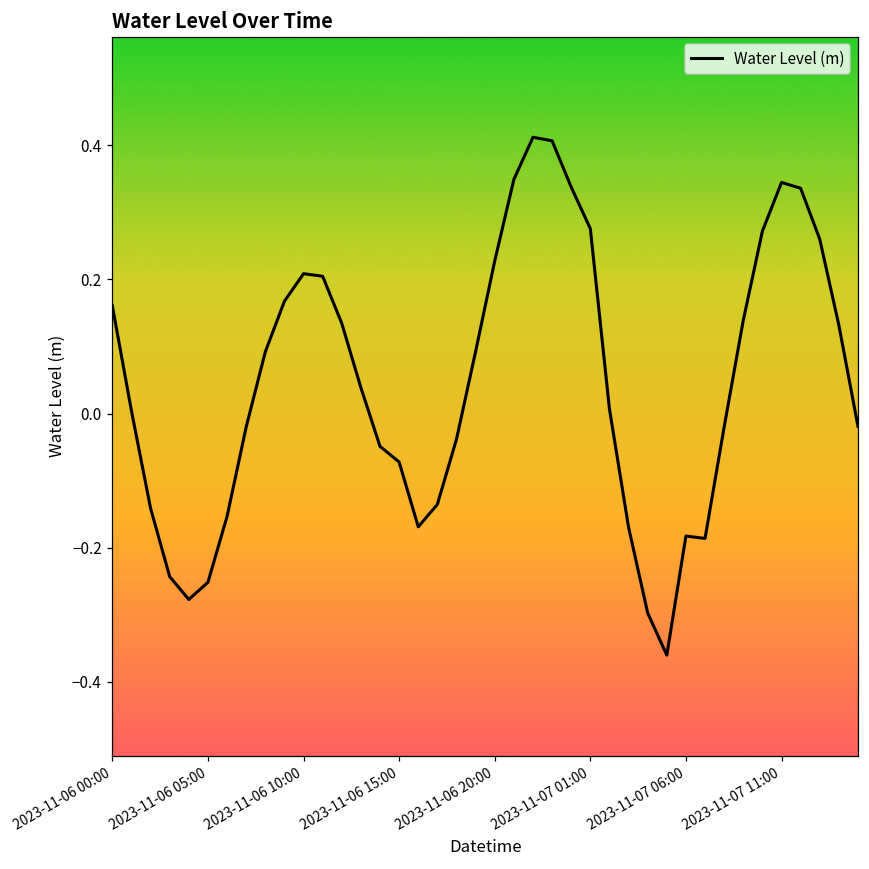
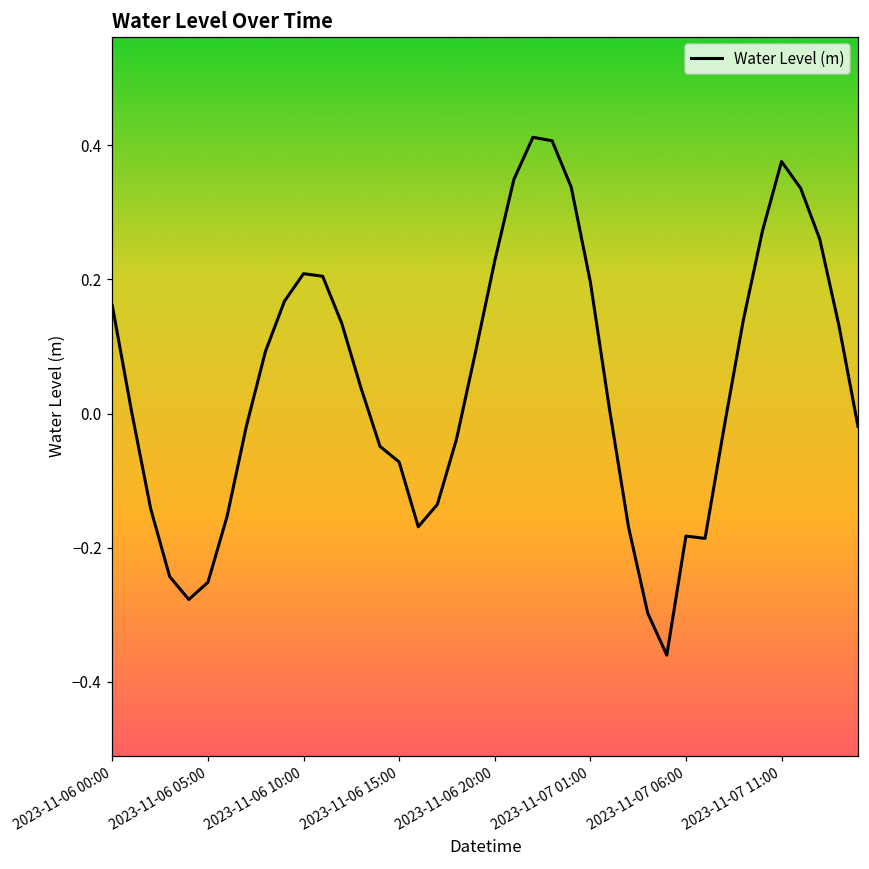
2023-11-07 01:00: 0.28 -> 0.20
2023-11-07 11:00: 0.34 -> 0.38
